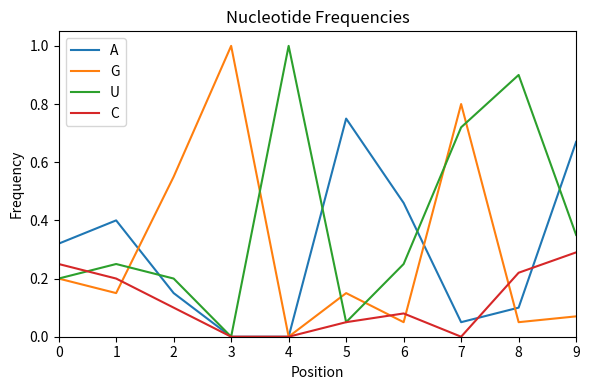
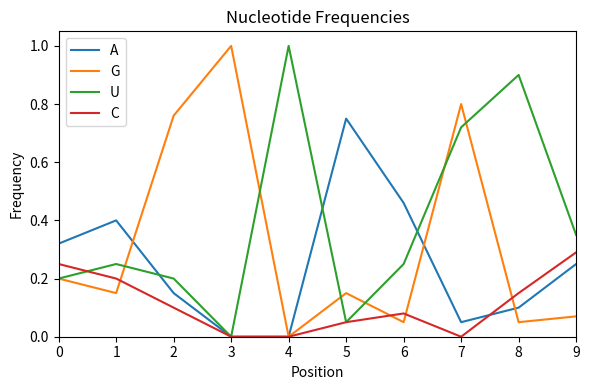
G, 2: 0.55 -> 0.76
C, 8: 0.22 -> 0.15
A, 9: 0.67 -> 0.25
